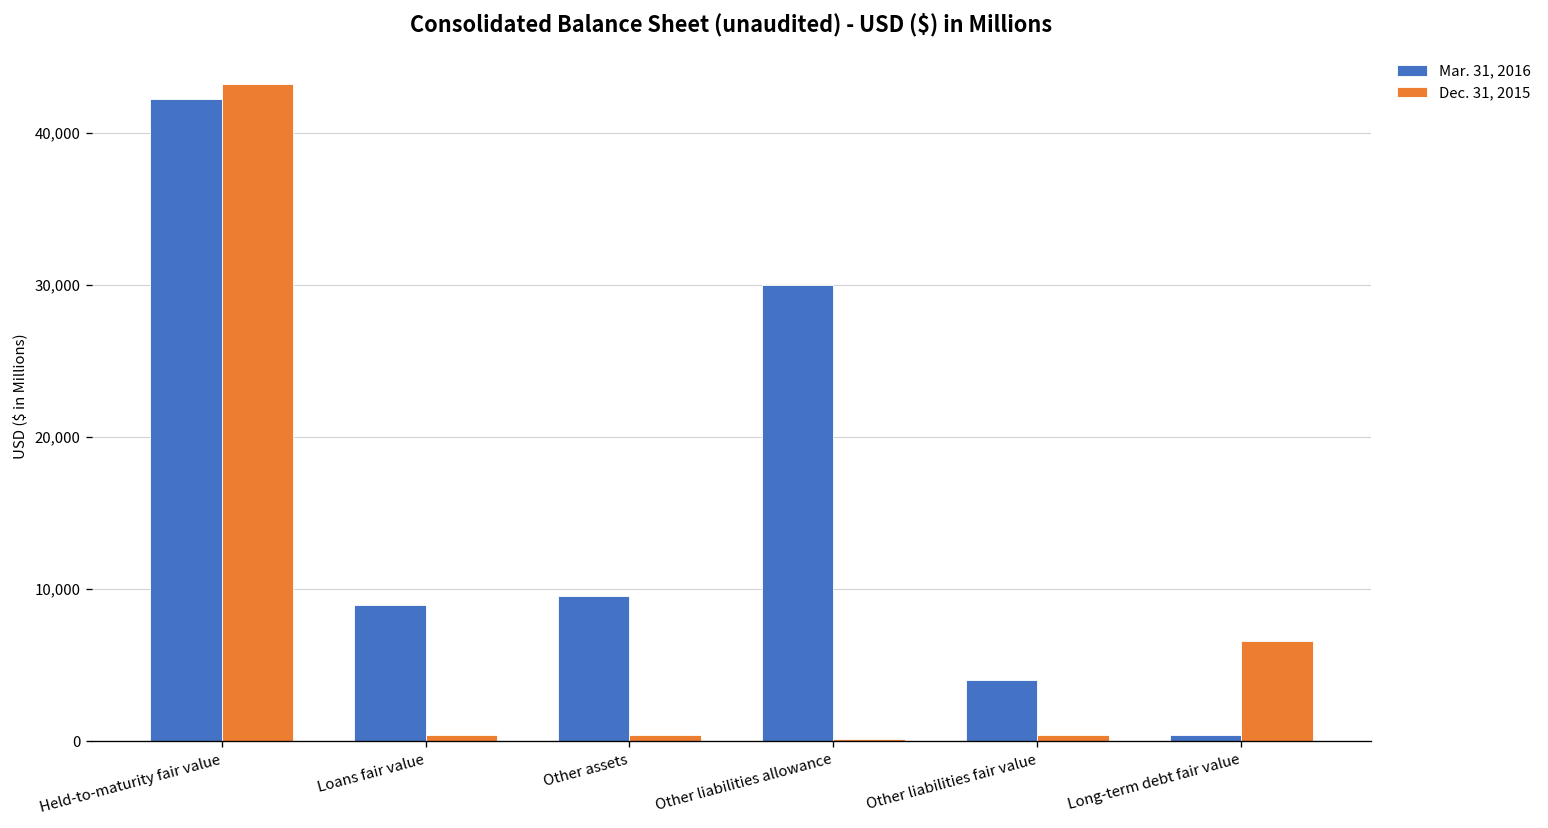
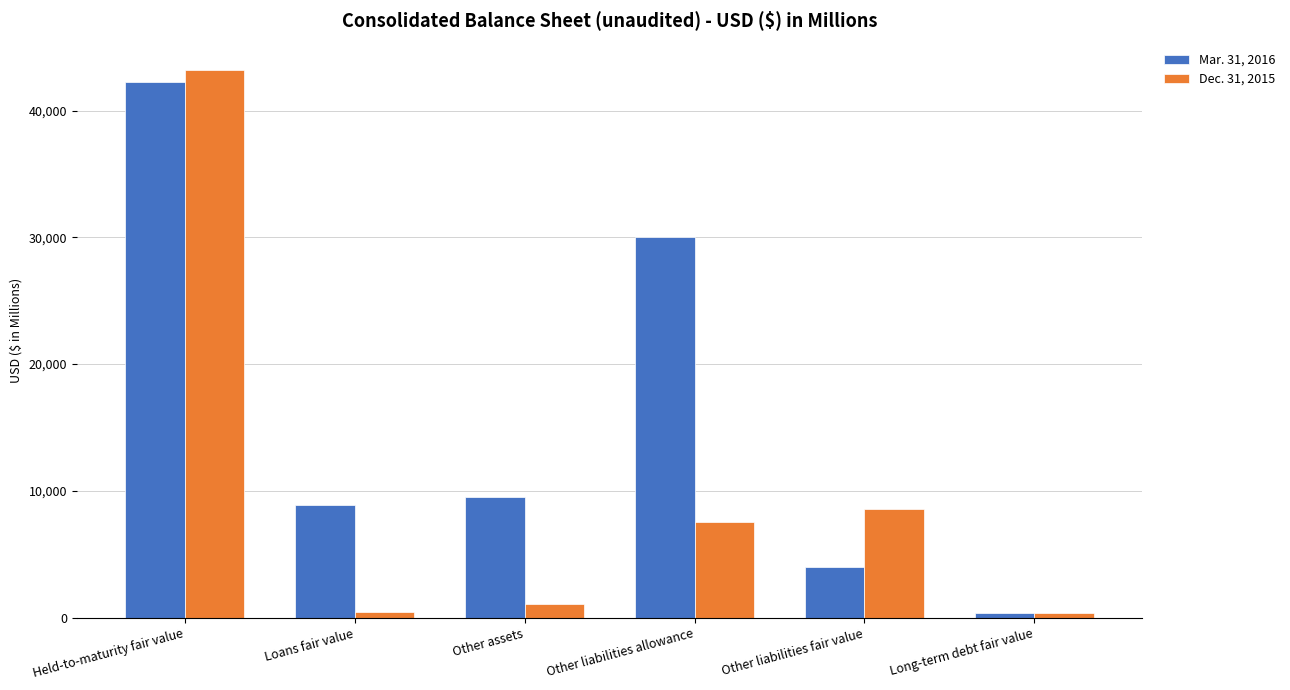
Dec. 31, 2015, Other assets: 400 -> 1,100
Dec. 31, 2015, Other liabilities allowance: 100 -> 7,600
Dec. 31, 2015, Other liabilities fair value: 400 -> 8,500
Dec. 31, 2015, Long-term debt fair value: 6,600 -> 400
